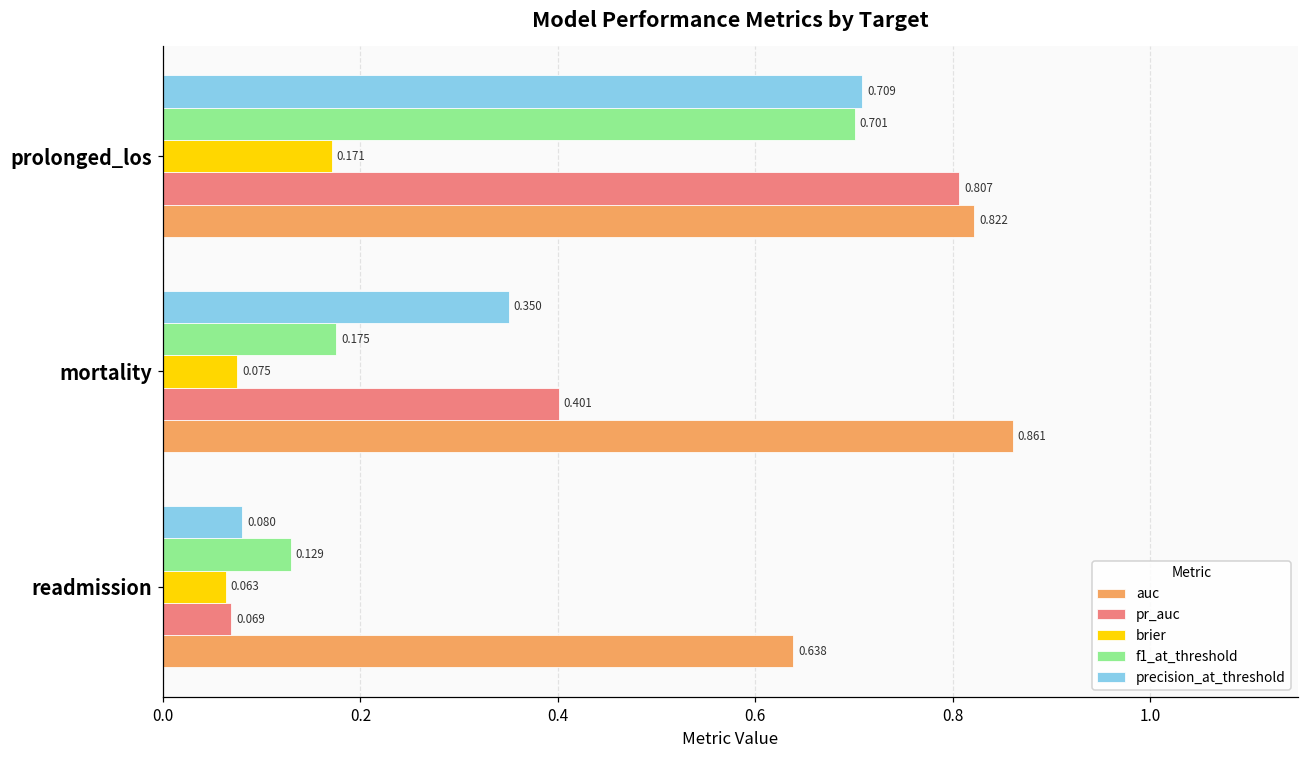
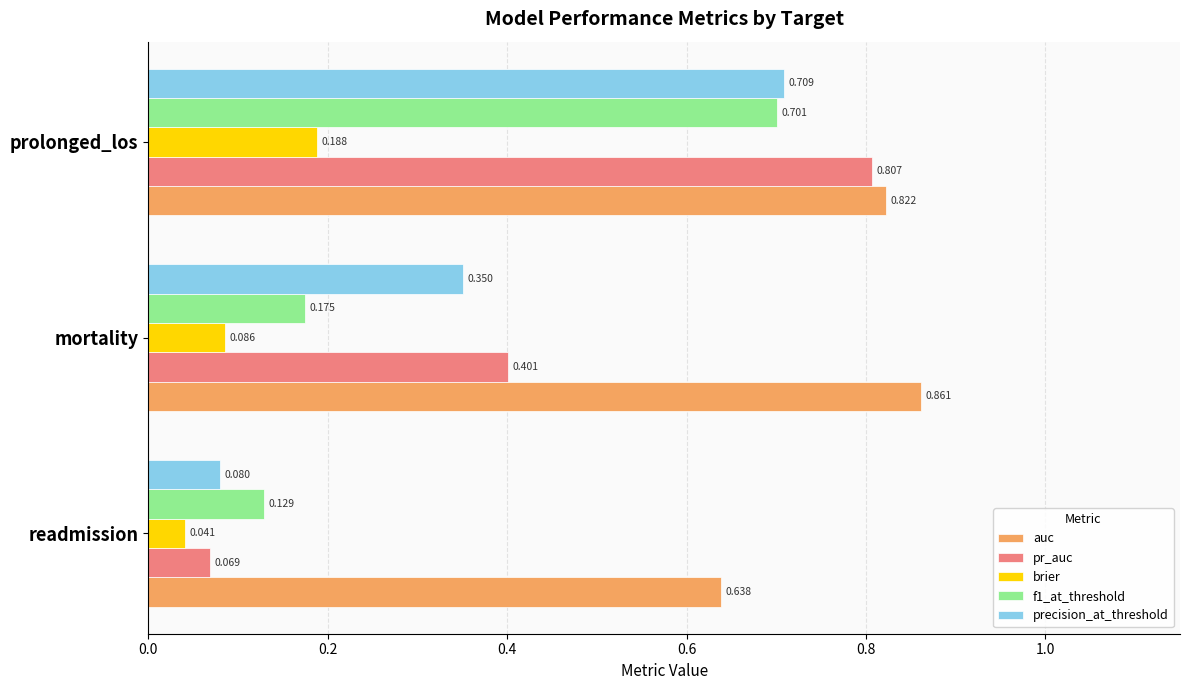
brier, prolonged_los: 0.171 -> 0.188
brier, mortality: 0.075 -> 0.086
brier, readmission: 0.063 -> 0.041
